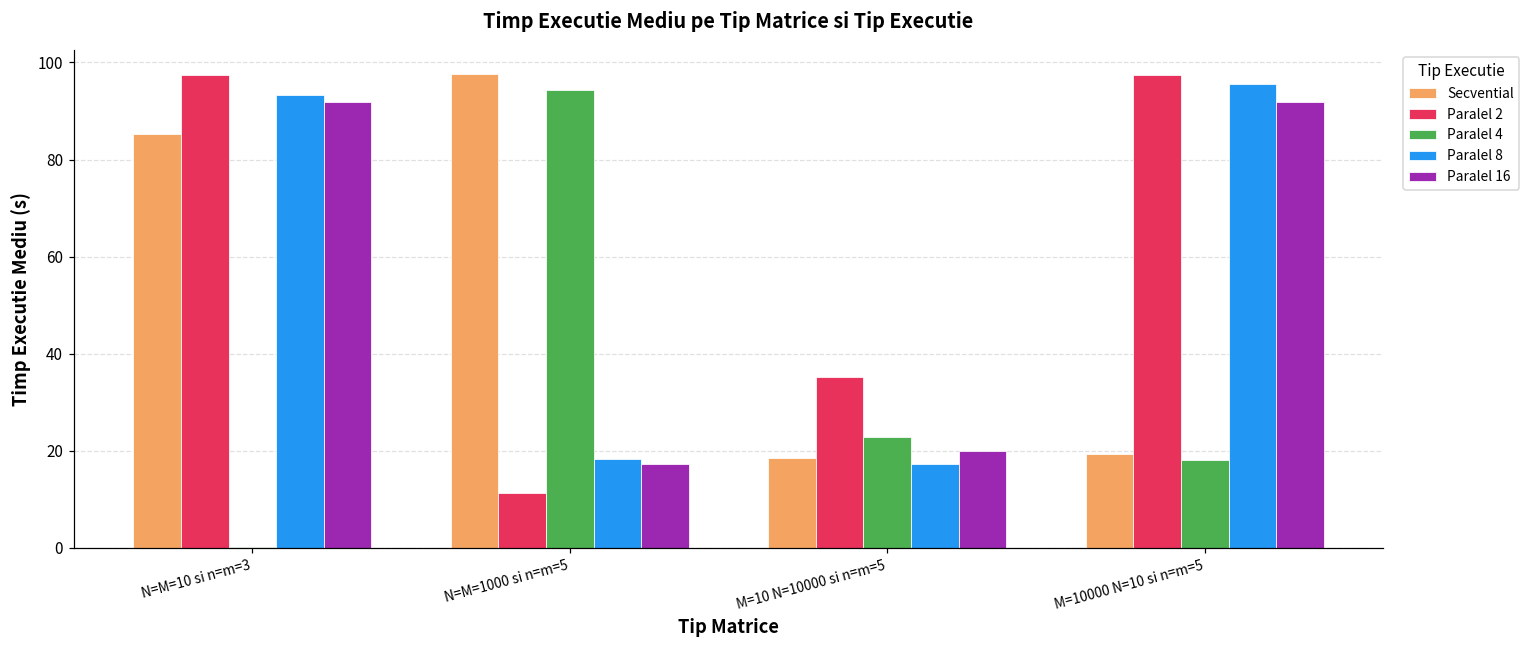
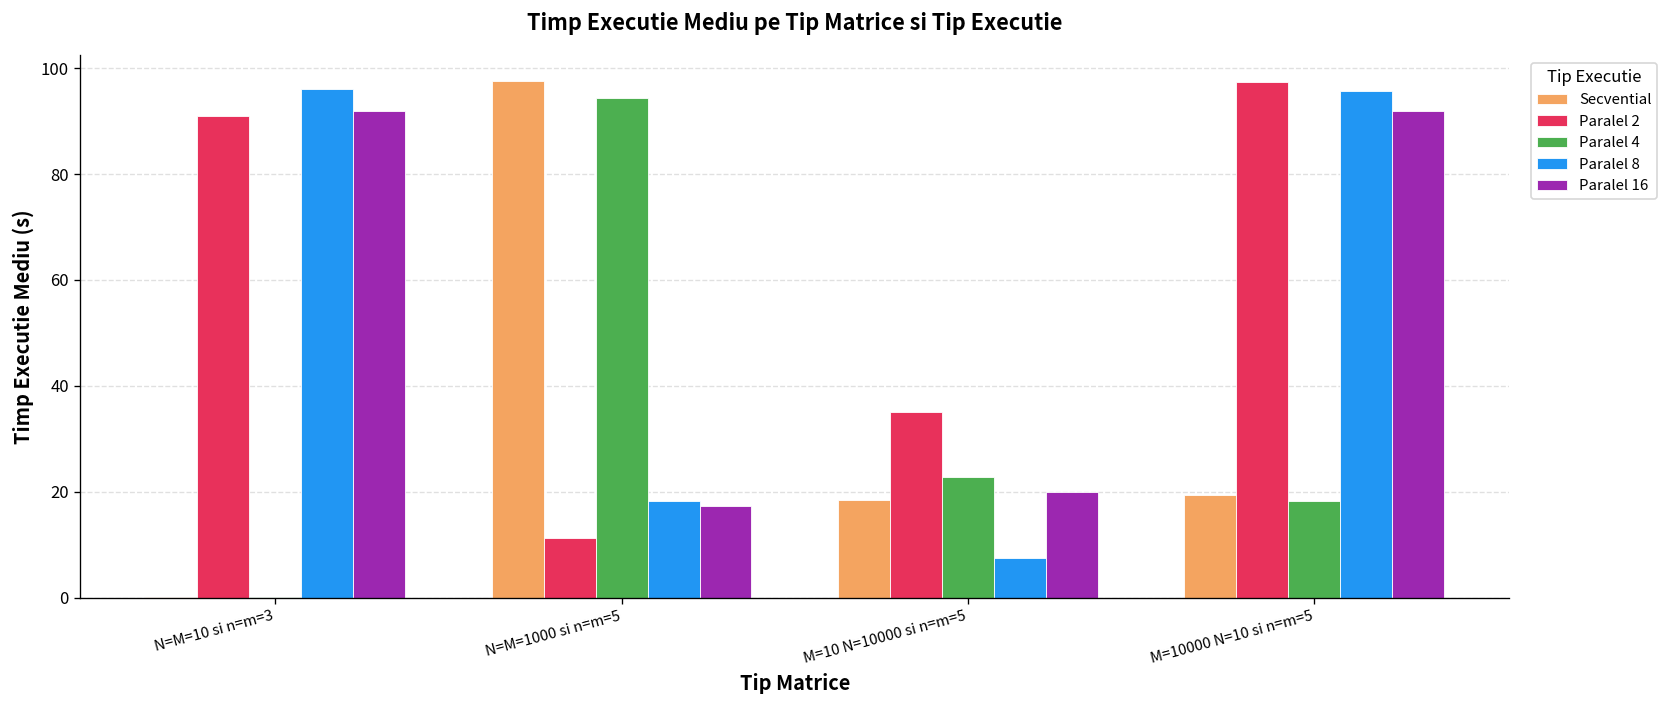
Secvential, N=M=10 si n=m=3: 85 -> 0
Paralel 2, N=M=10 si n=m=3: 97 -> 91
Paralel 8, N=M=10 si n=m=3: 93 -> 96
Paralel 8, M=10 N=10000 si n=m=5: 17 -> 7
